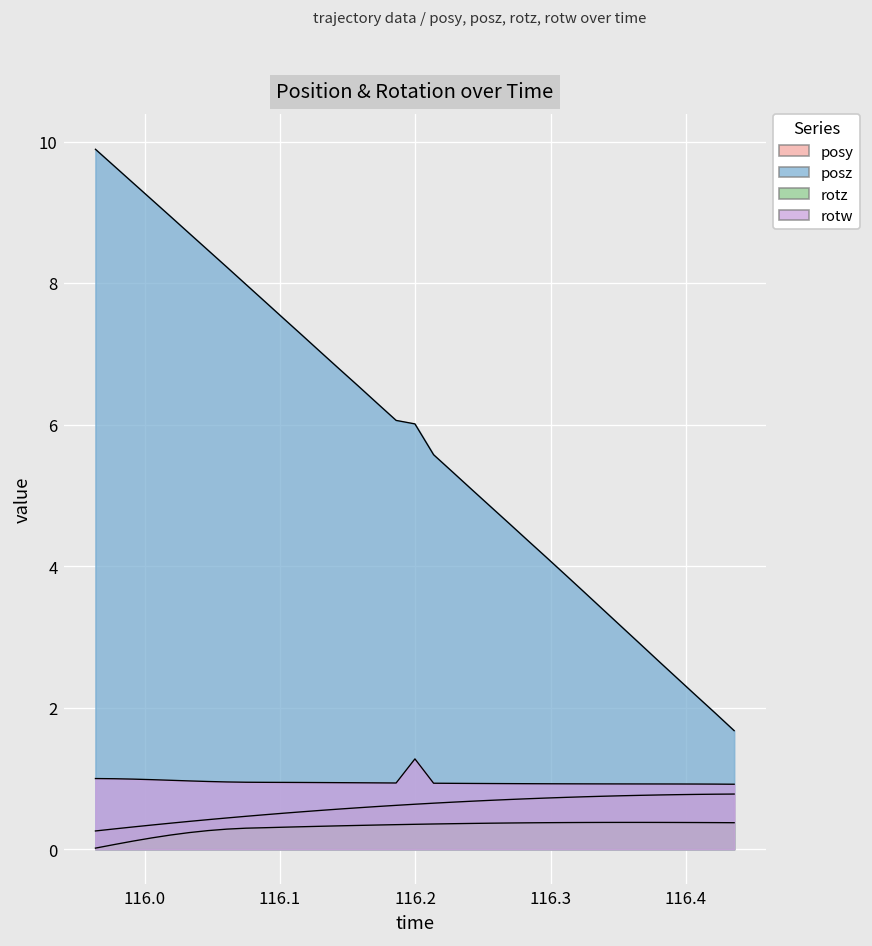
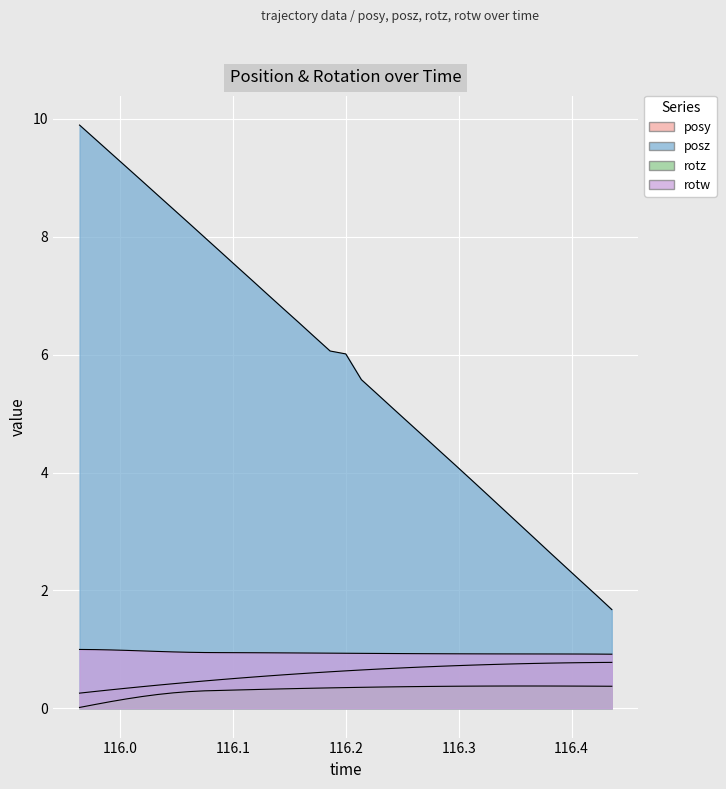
rotw, 116.2: 1.3 -> 0.9
